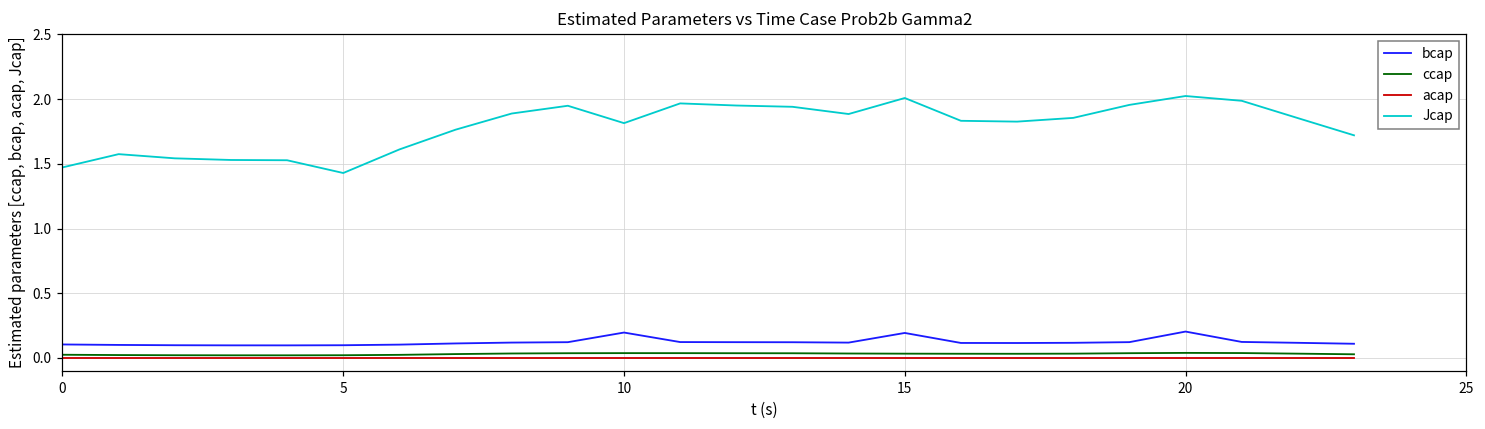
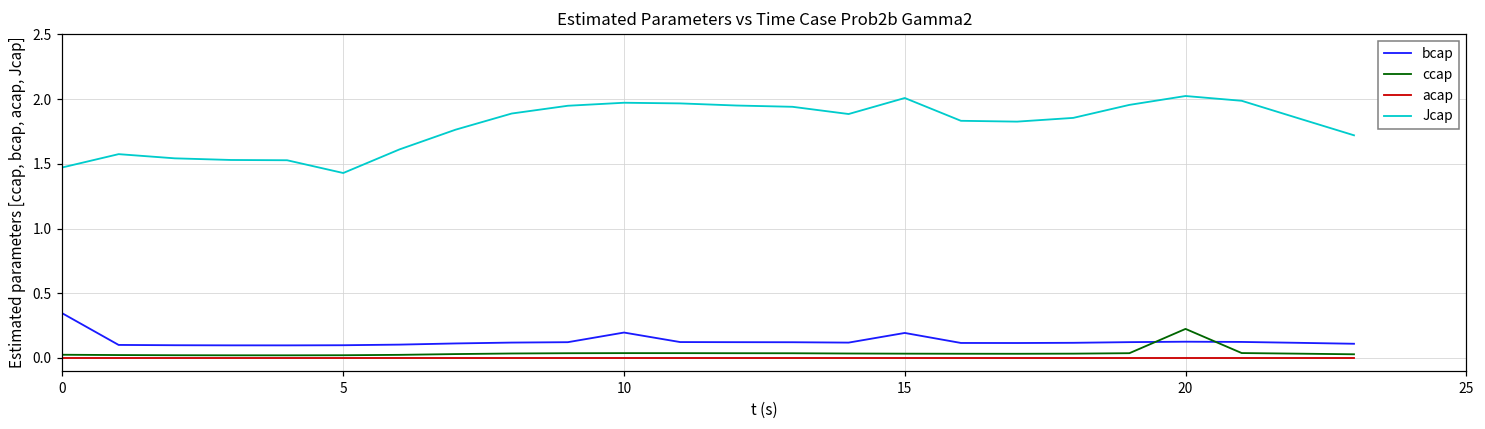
bcap, 0: 0.10 -> 0.34
Jcap, 10: 1.81 -> 1.97
bcap, 20: 0.20 -> 0.13
ccap, 20: 0.04 -> 0.22
